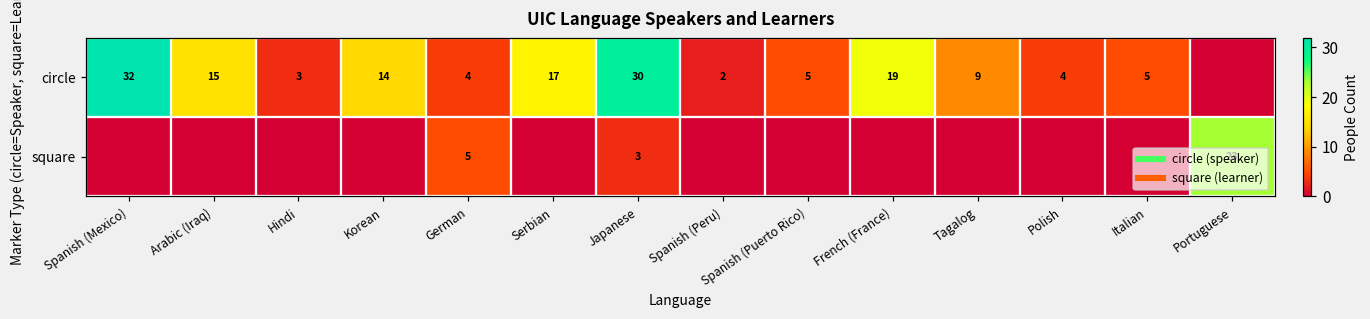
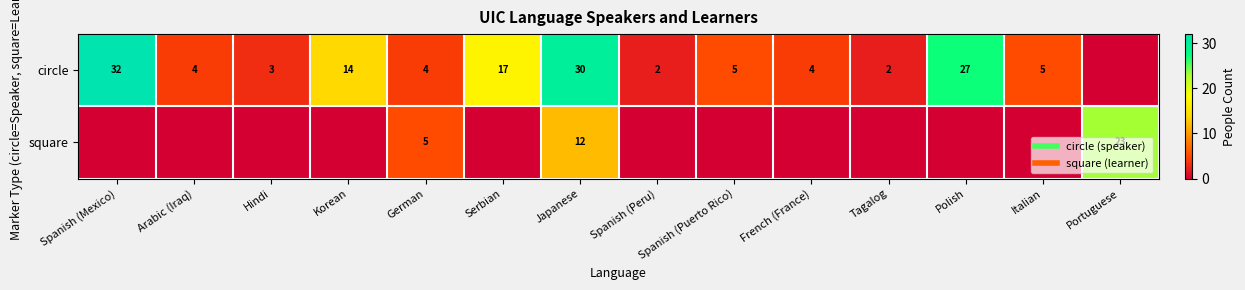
circle, Arabic (Iraq): 15 -> 4
circle, French (France): 19 -> 4
circle, Tagalog: 9 -> 2
circle, Polish: 4 -> 27
square, Japanese: 3 -> 12
